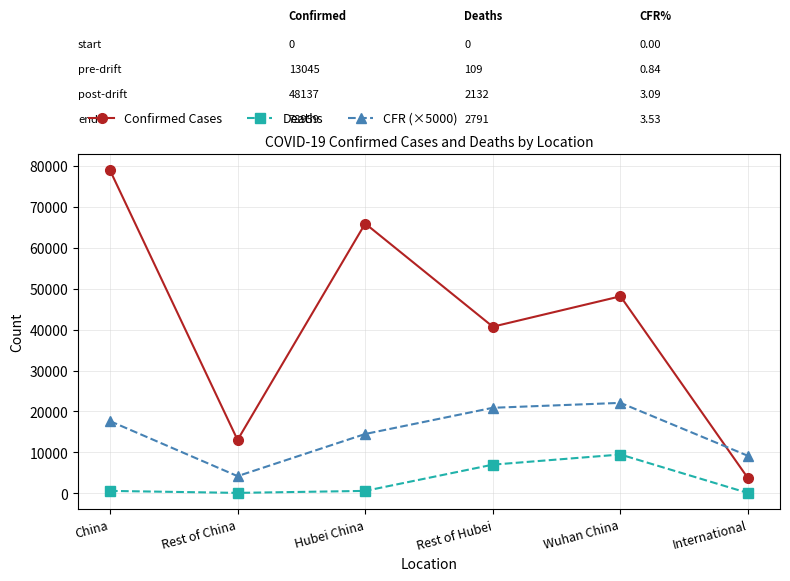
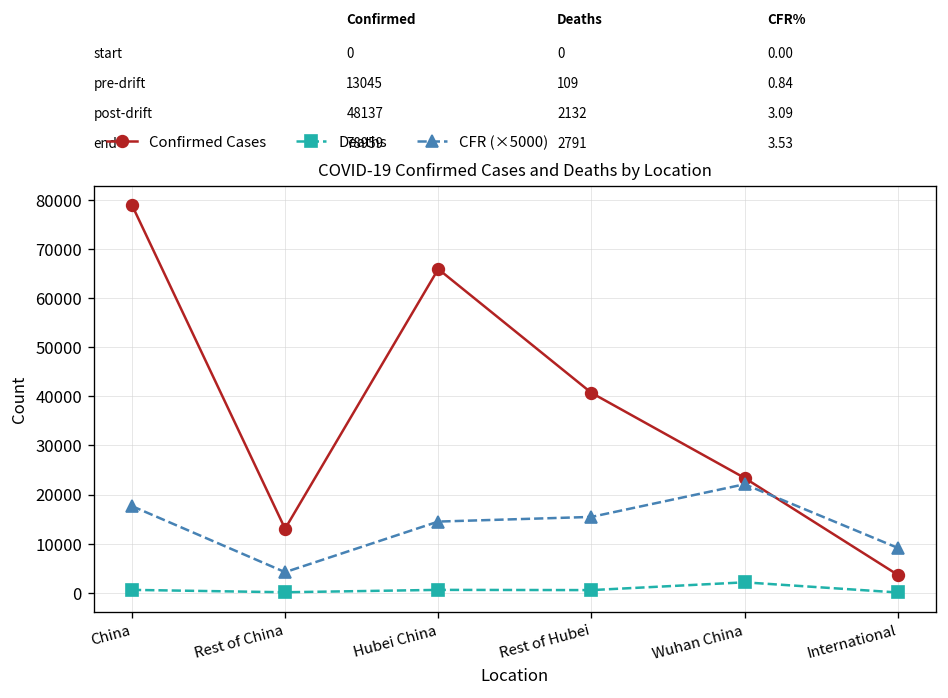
Deaths, Rest of Hubei: 7000 -> 1000
CFR (×5000), Rest of Hubei: 21000 -> 15000
Confirmed Cases, Wuhan China: 48000 -> 23000
Deaths, Wuhan China: 9000 -> 2000
